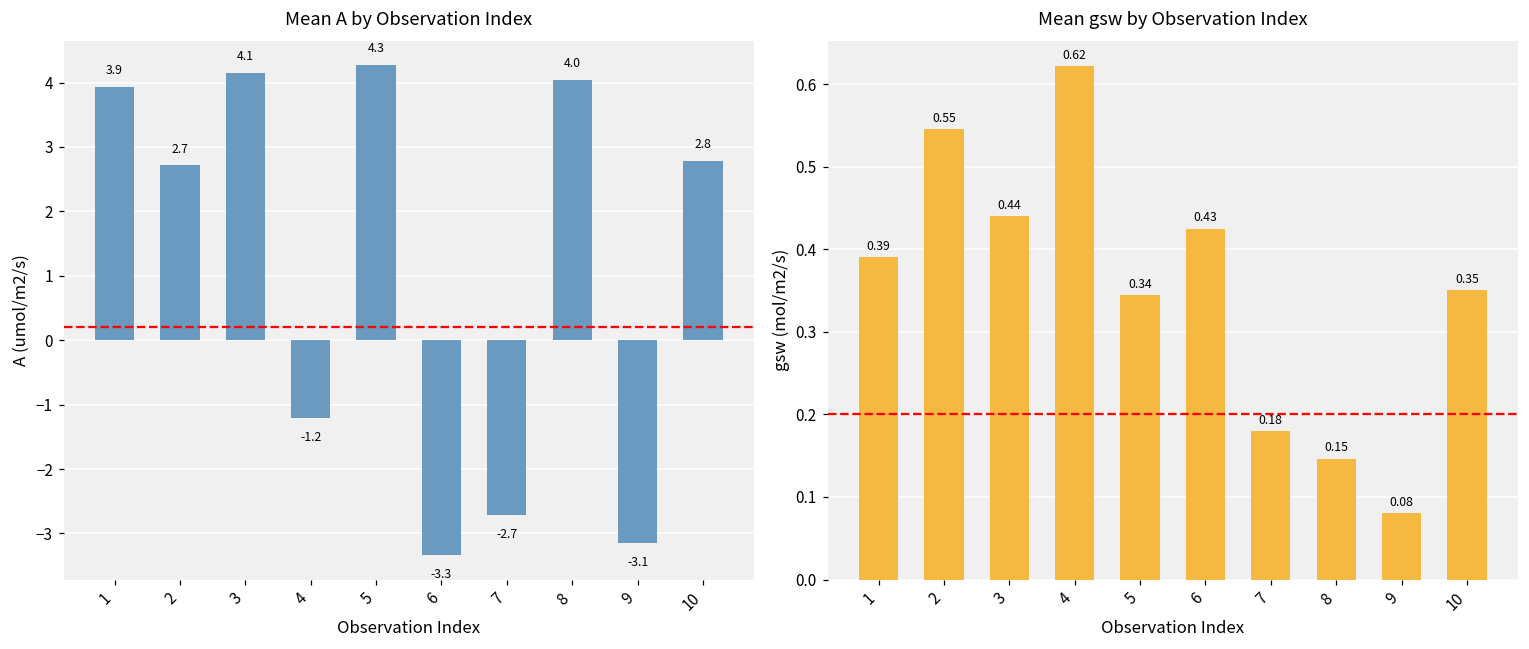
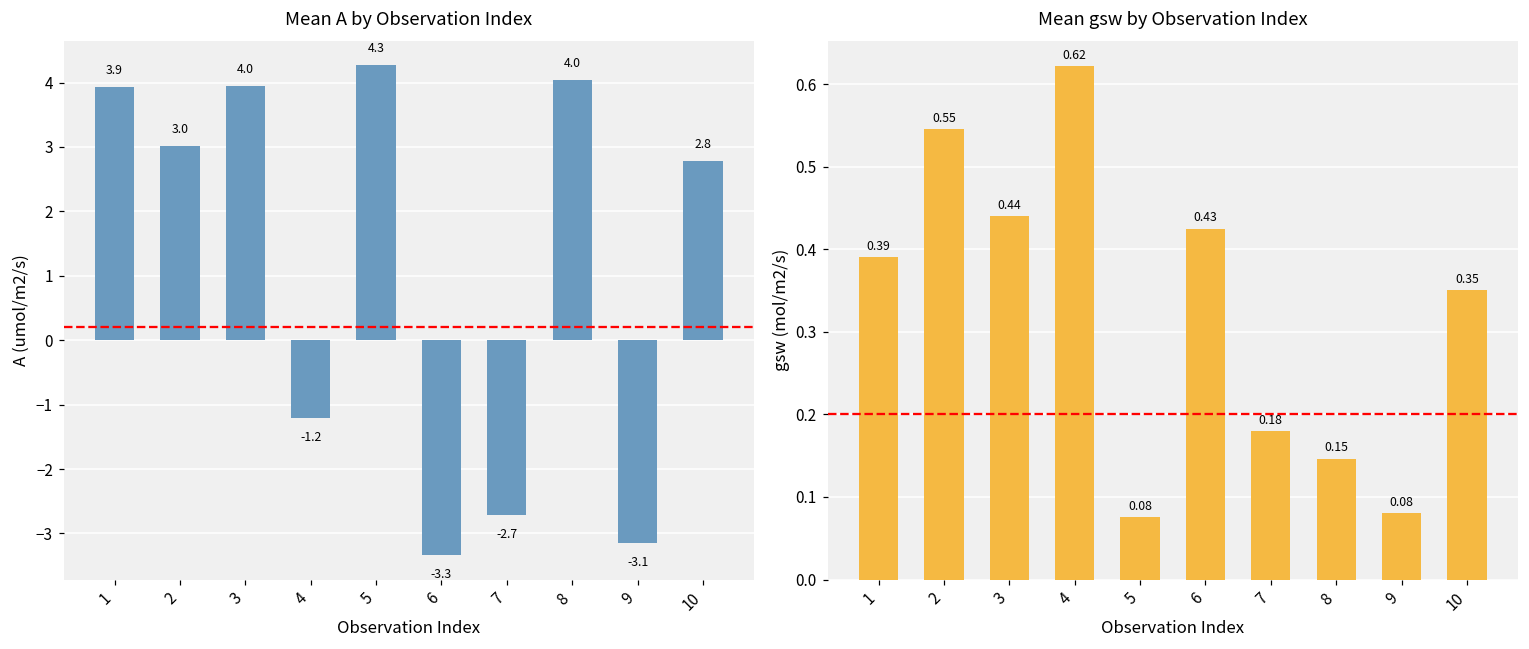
Mean A by Observation Index, 2: 2.7 -> 3.0
Mean A by Observation Index, 3: 4.1 -> 4.0
Mean gsw by Observation Index, 5: 0.34 -> 0.08
